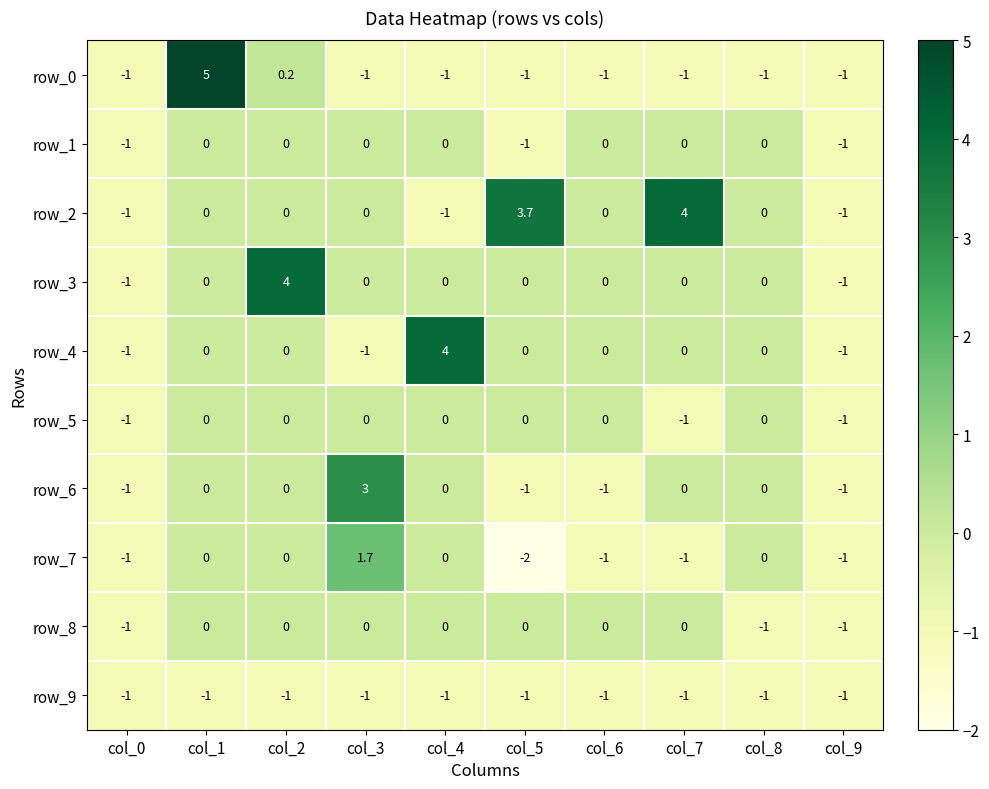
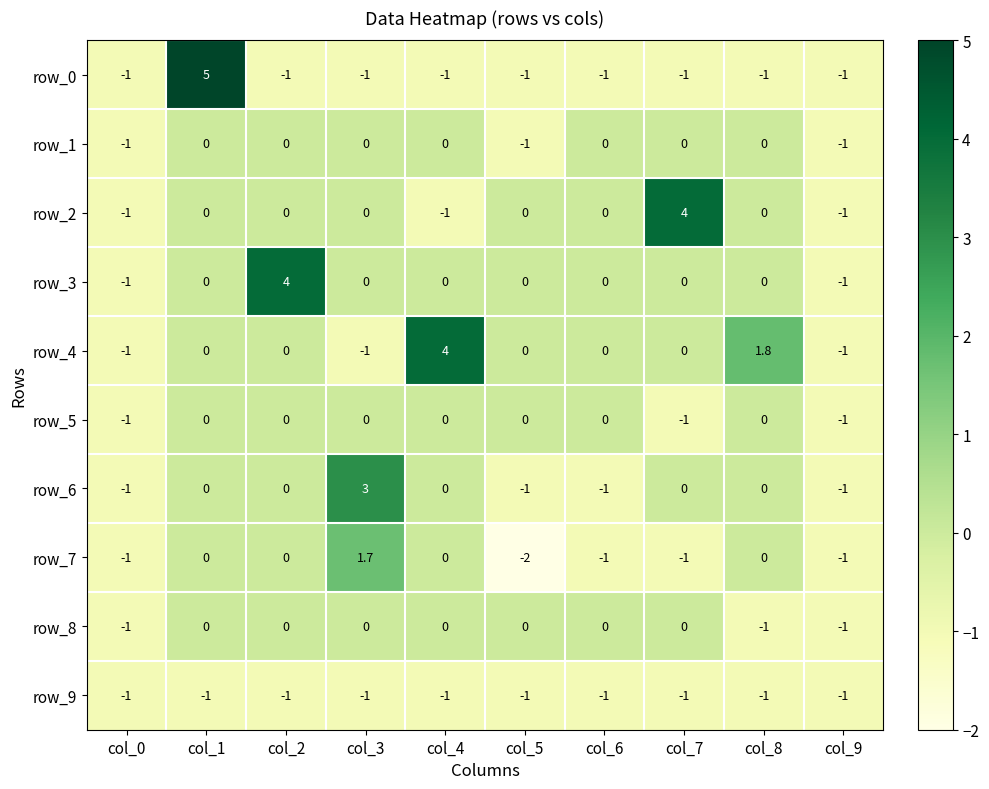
row_0, col_2: 0.2 -> -1
row_2, col_5: 3.7 -> 0
row_4, col_8: 0 -> 1.8
